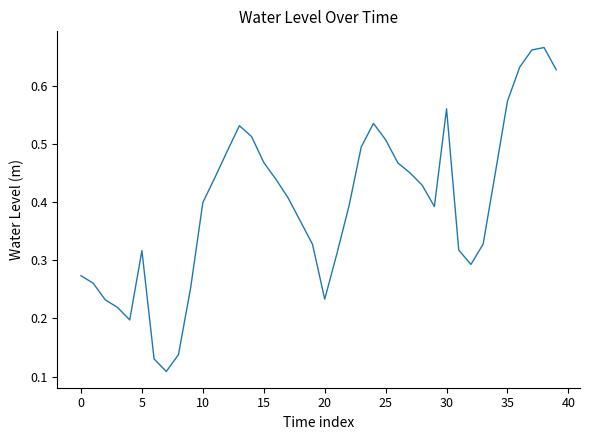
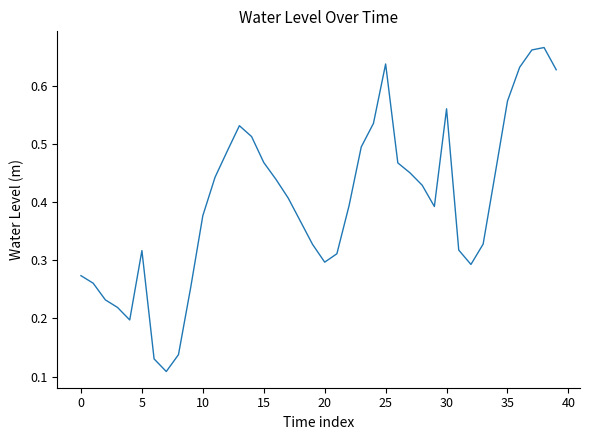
10: 0.40 -> 0.38
20: 0.23 -> 0.30
25: 0.51 -> 0.64
